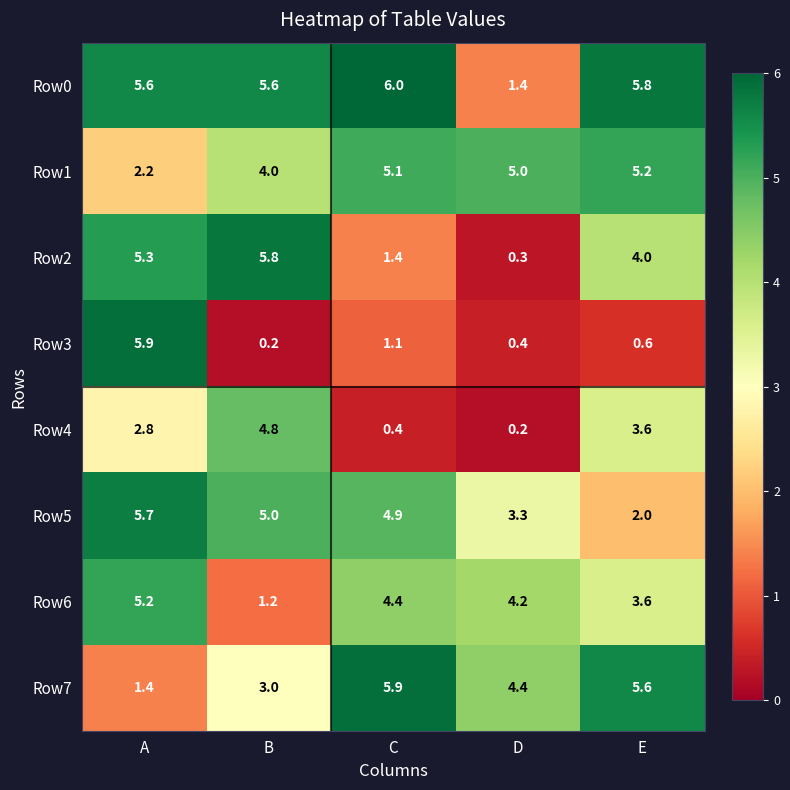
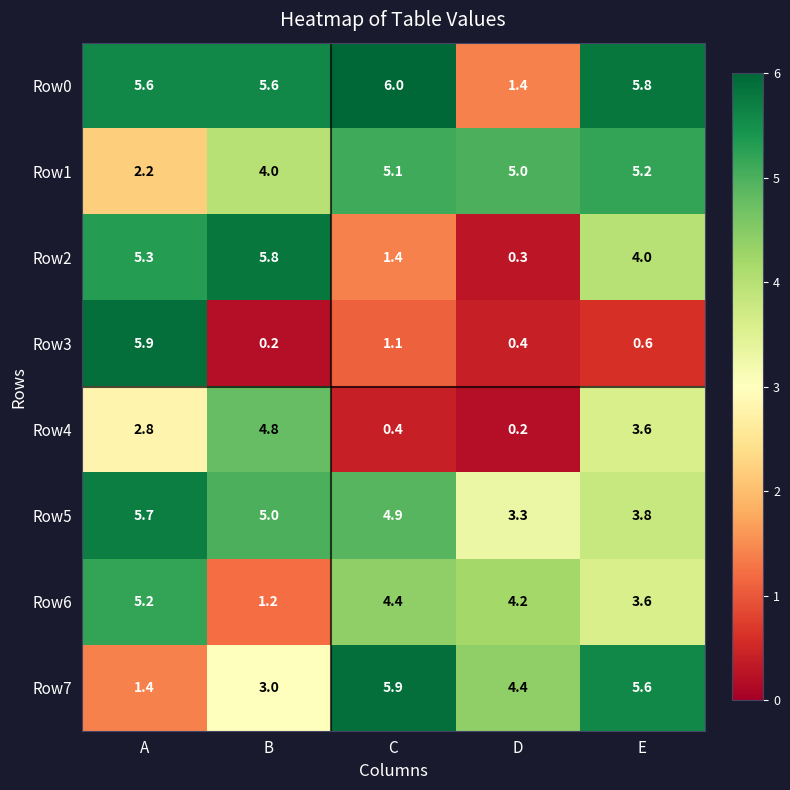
Row5, E: 2.0 -> 3.8
